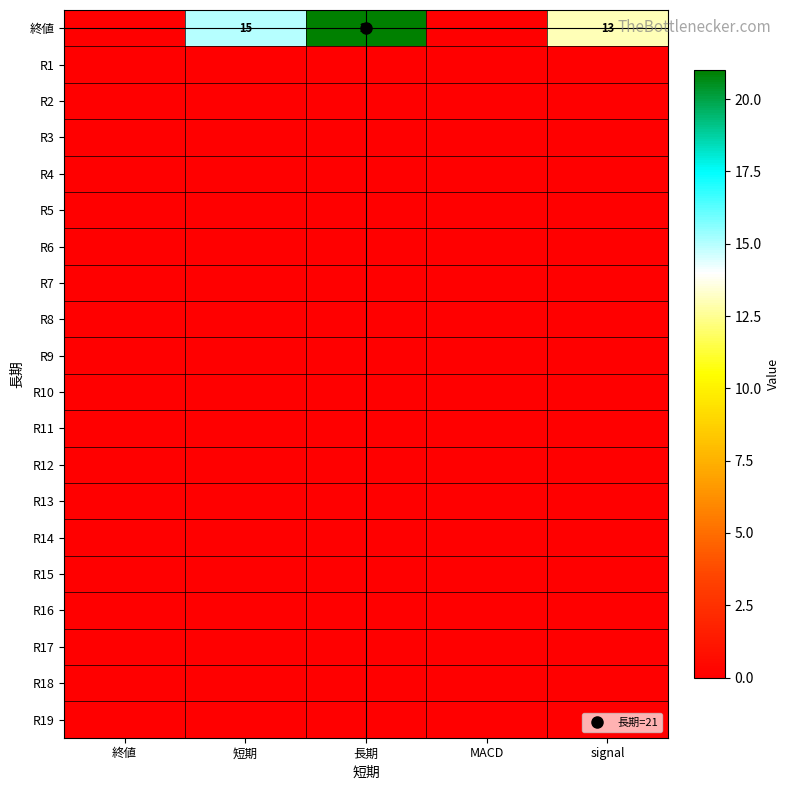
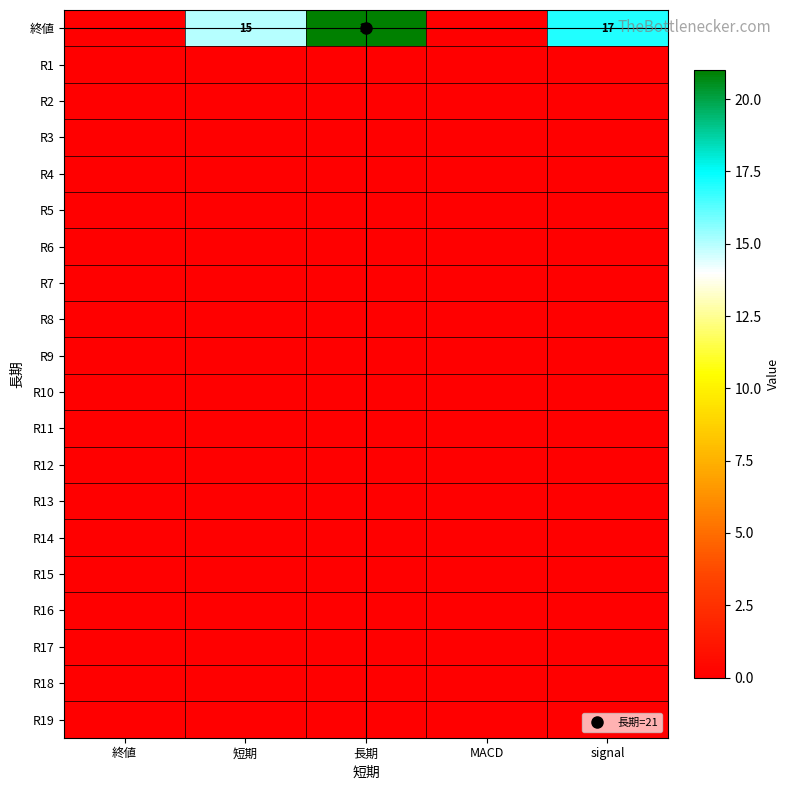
終値, signal: 13 -> 17
